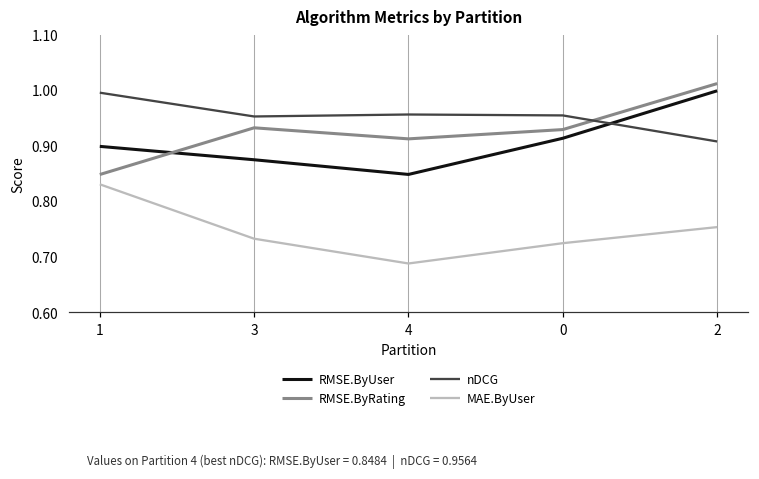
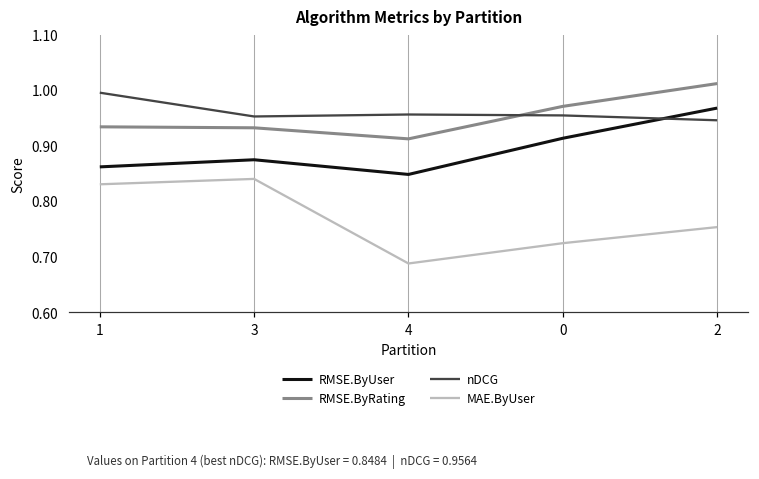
RMSE.ByUser, 1: 0.90 -> 0.86
RMSE.ByRating, 1: 0.85 -> 0.93
MAE.ByUser, 3: 0.73 -> 0.84
RMSE.ByRating, 0: 0.93 -> 0.97
RMSE.ByUser, 2: 1.00 -> 0.97
nDCG, 2: 0.91 -> 0.95
